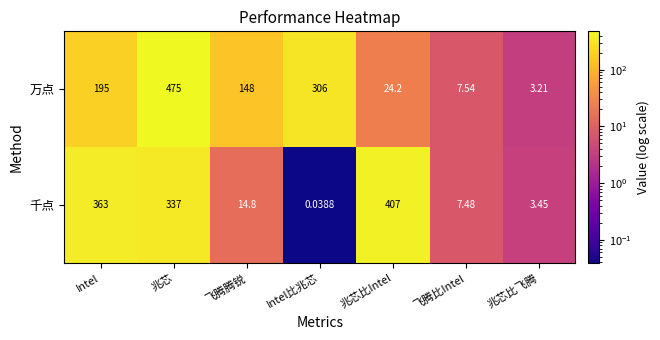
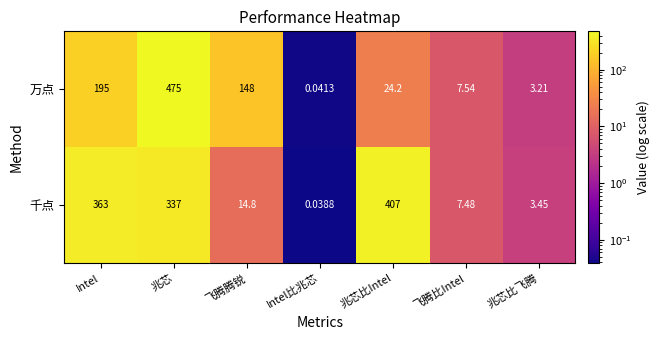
万点, Intel比兆芯: 306 -> 0.0413
